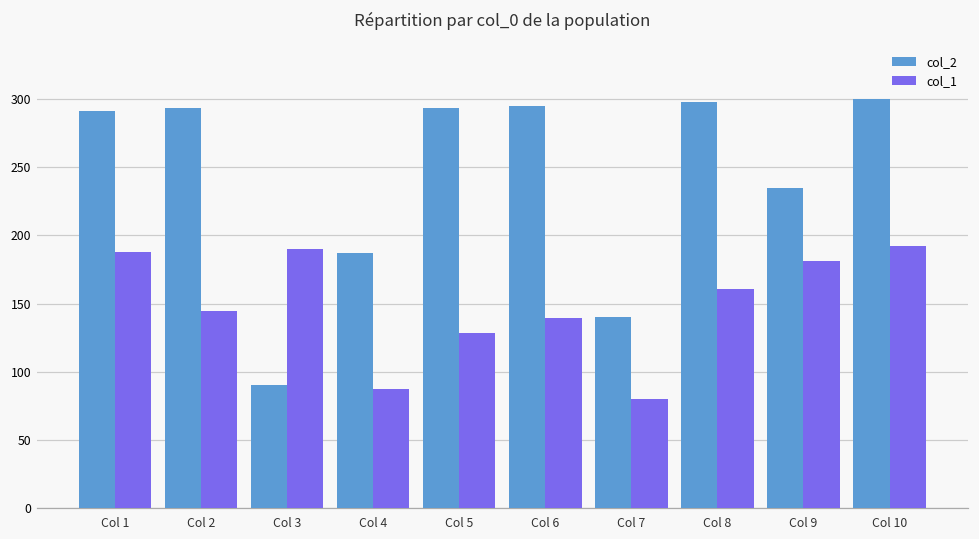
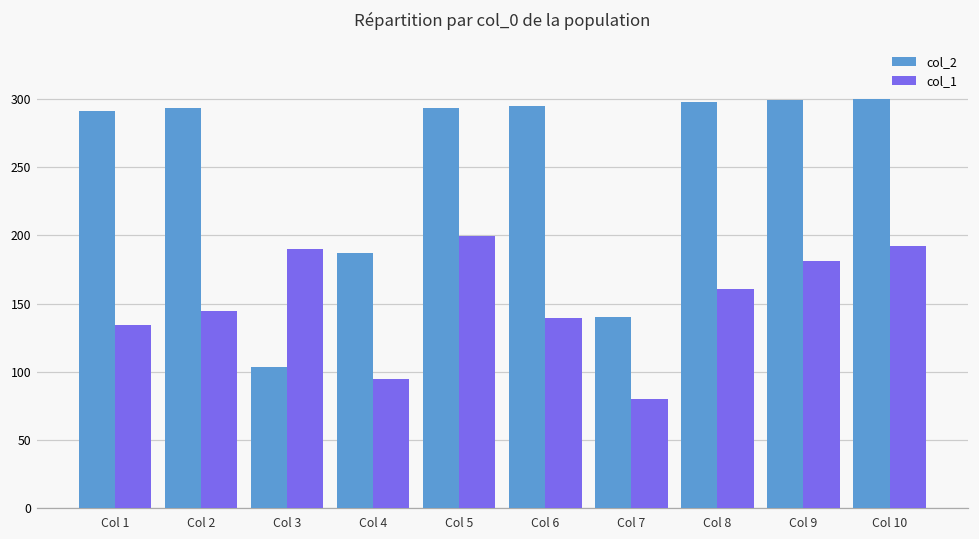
col_1, Col 1: 188 -> 134
col_2, Col 3: 90 -> 103
col_1, Col 4: 87 -> 94
col_1, Col 5: 128 -> 200
col_2, Col 9: 235 -> 300
